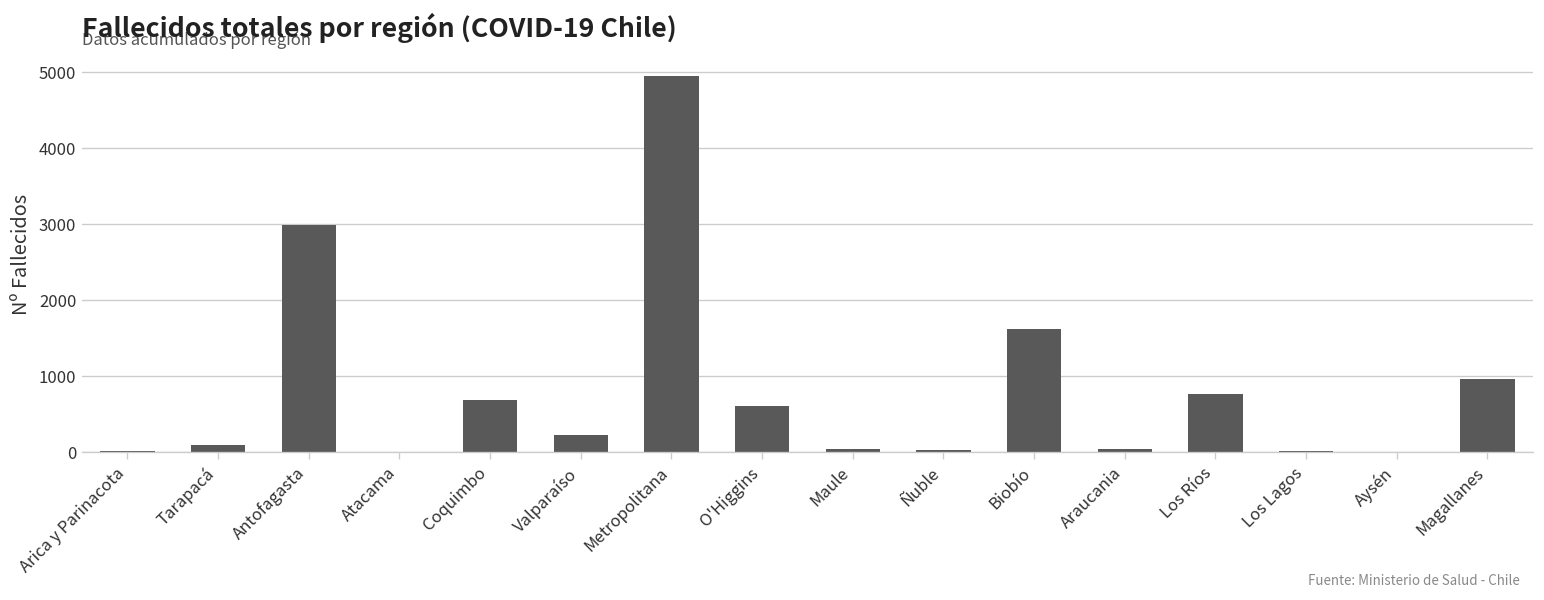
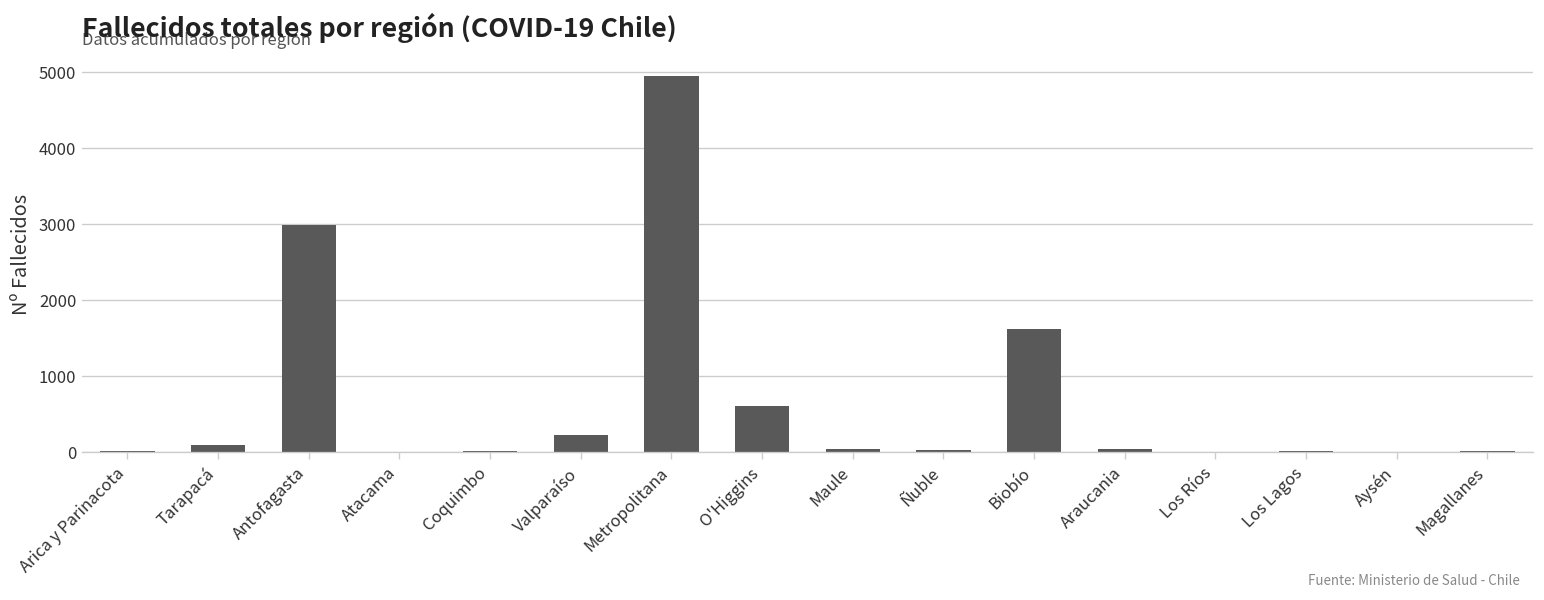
Coquimbo: 700 -> 0
Los Ríos: 800 -> 0
Magallanes: 1000 -> 0
